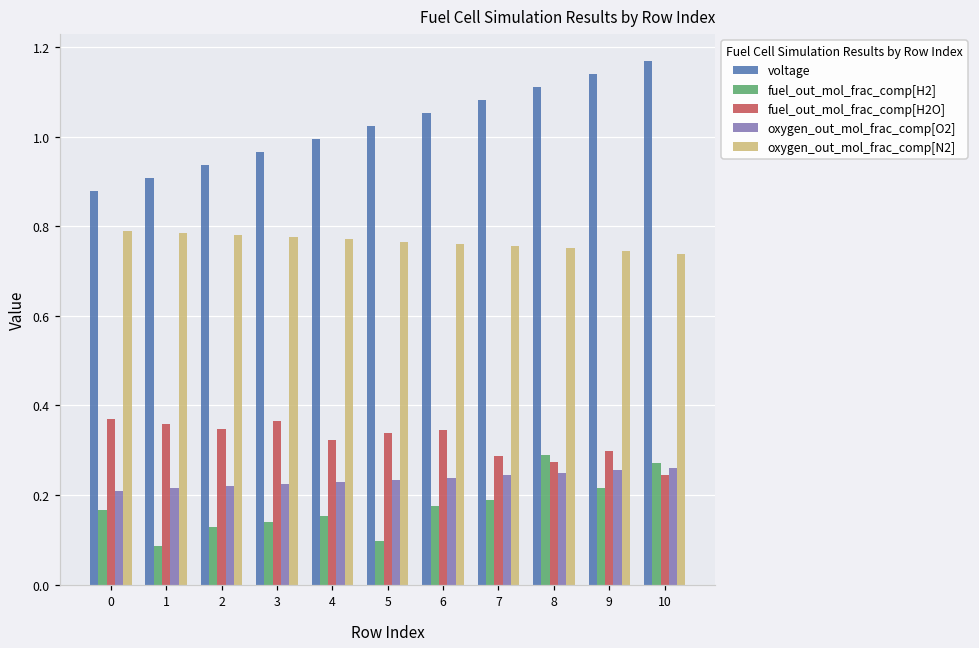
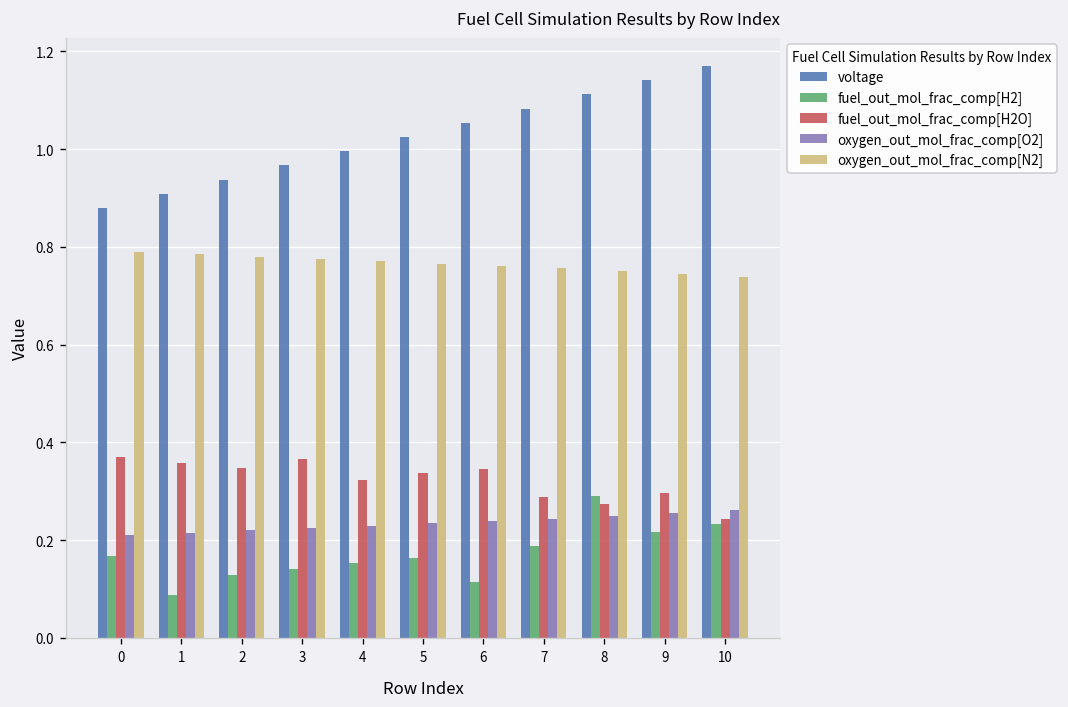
fuel_out_mol_frac_comp[H2], 5: 0.10 -> 0.16
fuel_out_mol_frac_comp[H2], 6: 0.18 -> 0.11
fuel_out_mol_frac_comp[H2], 10: 0.27 -> 0.23
